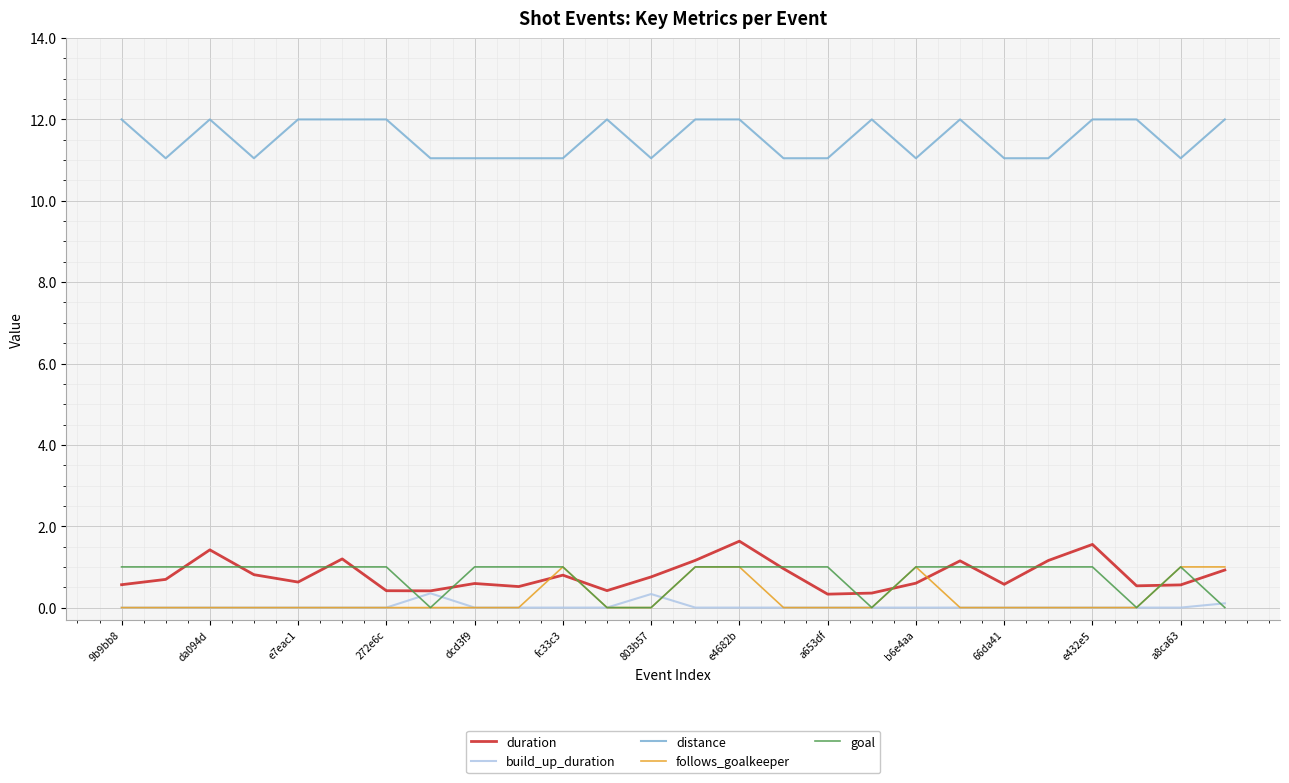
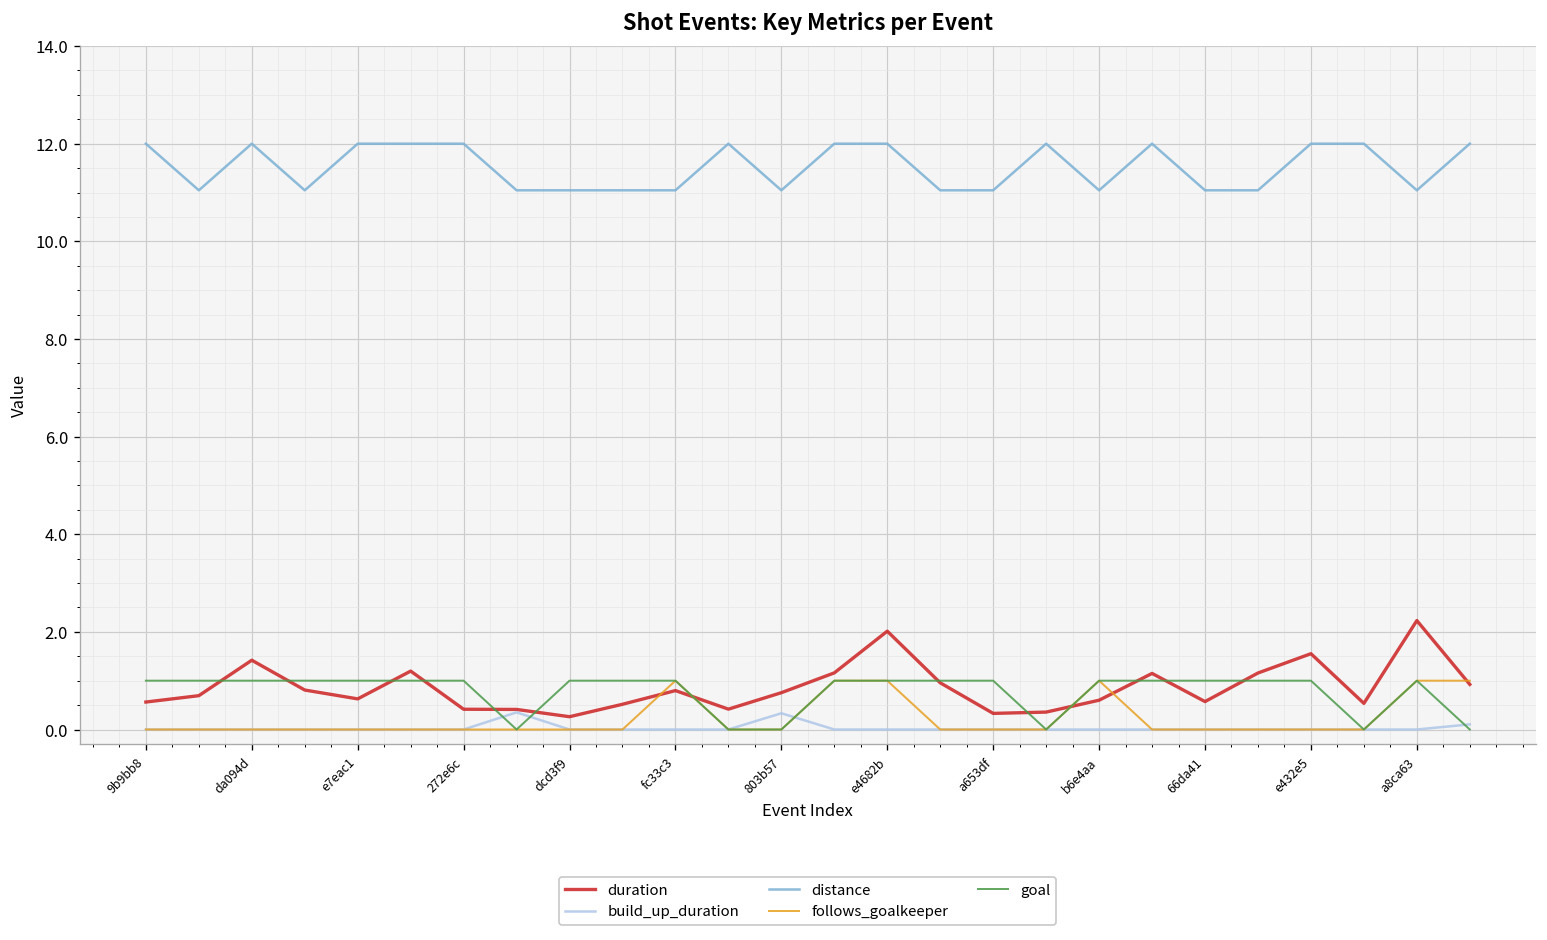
duration, dcd3f9: 0.6 -> 0.3
duration, e4682b: 1.6 -> 2.0
duration, a8ca63: 0.6 -> 2.2
